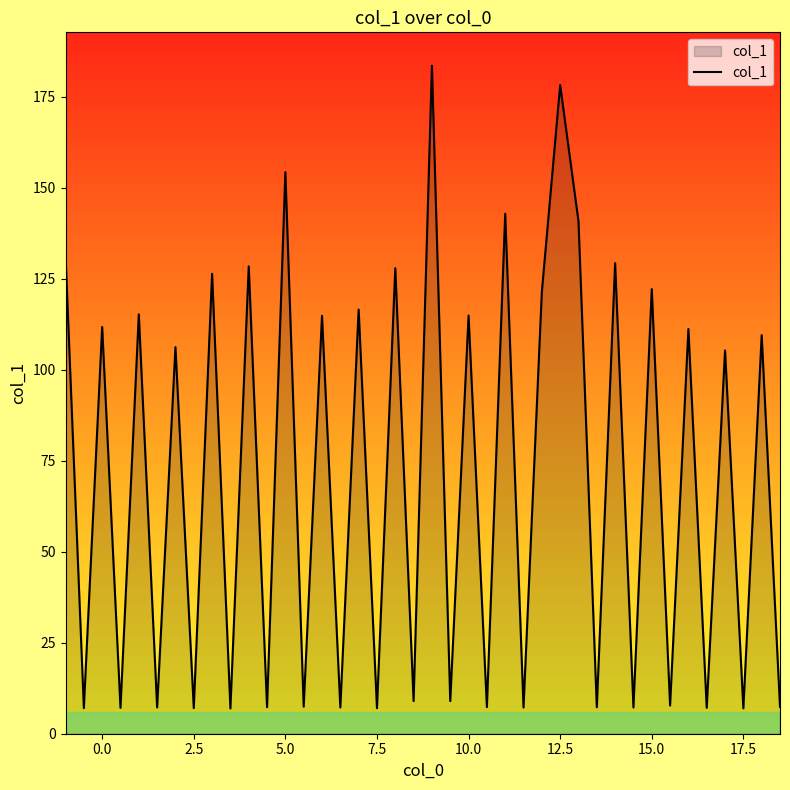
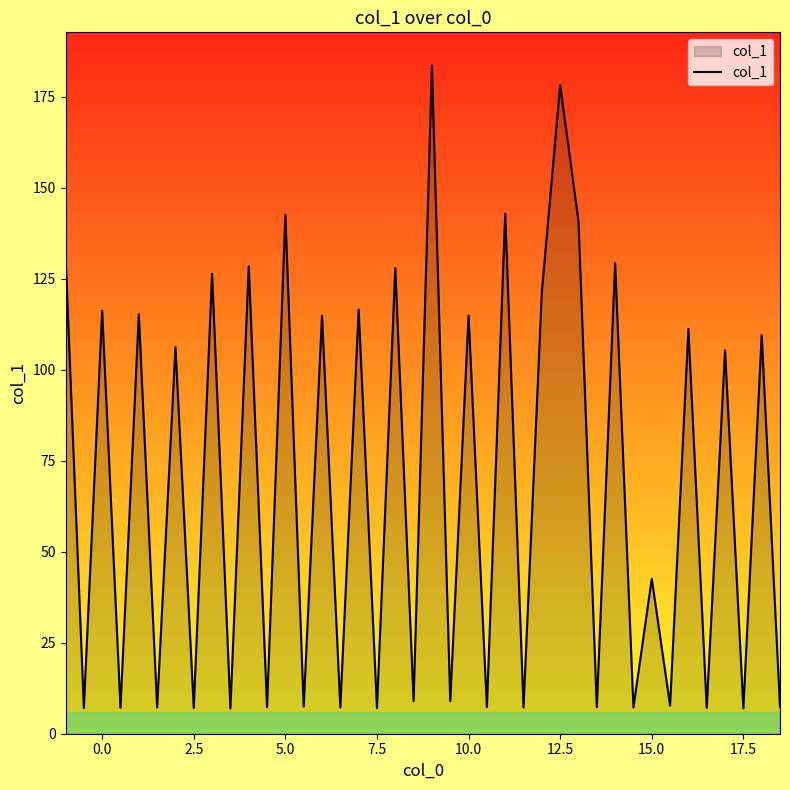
0.0: 112 -> 116
5.0: 154 -> 143
15.0: 122 -> 43
